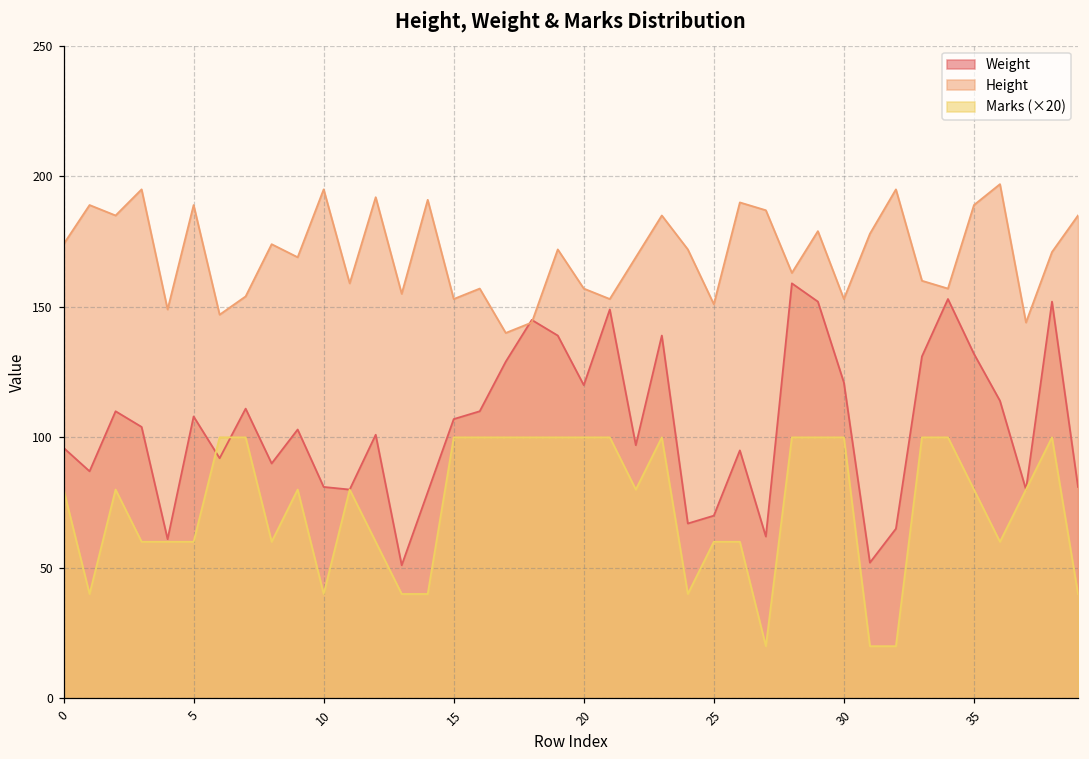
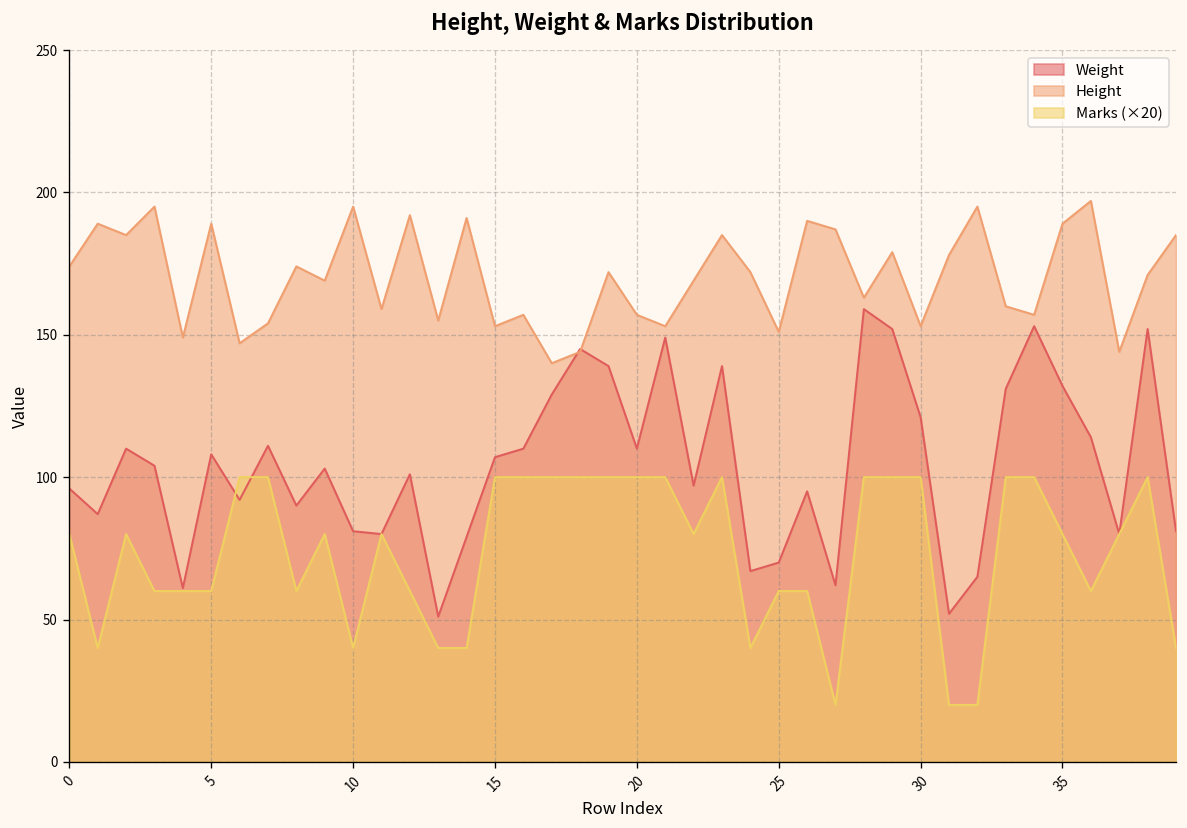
Weight, 20: 120 -> 110
